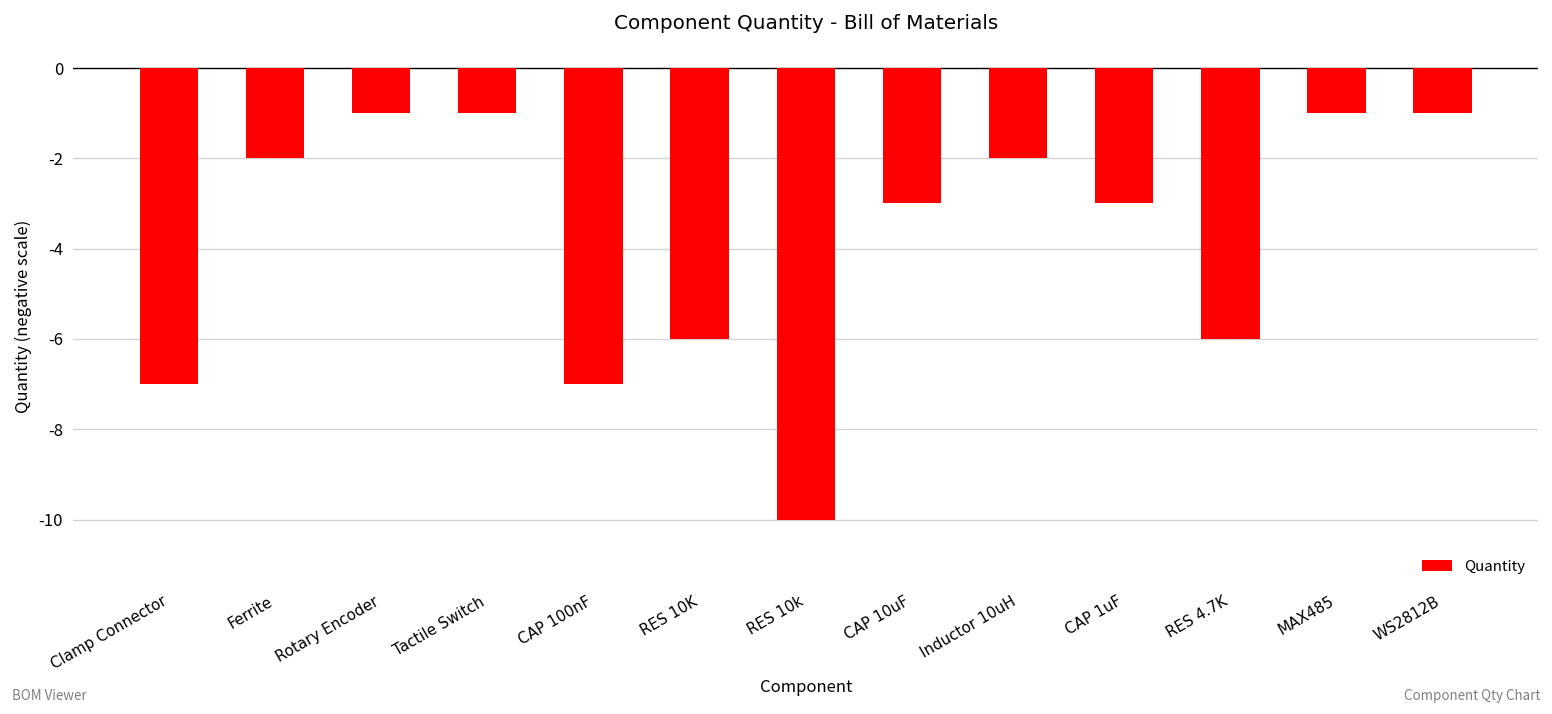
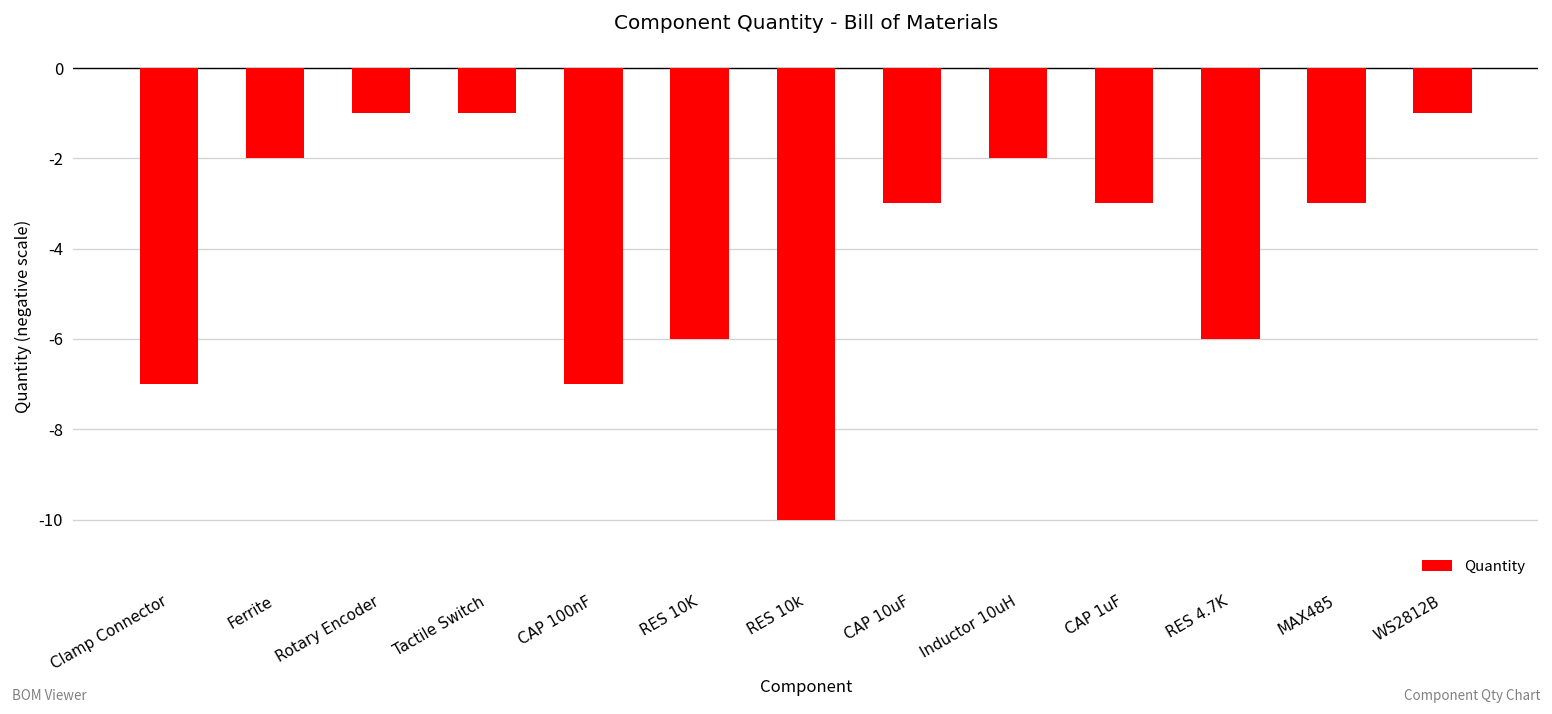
MAX485: -1 -> -3
